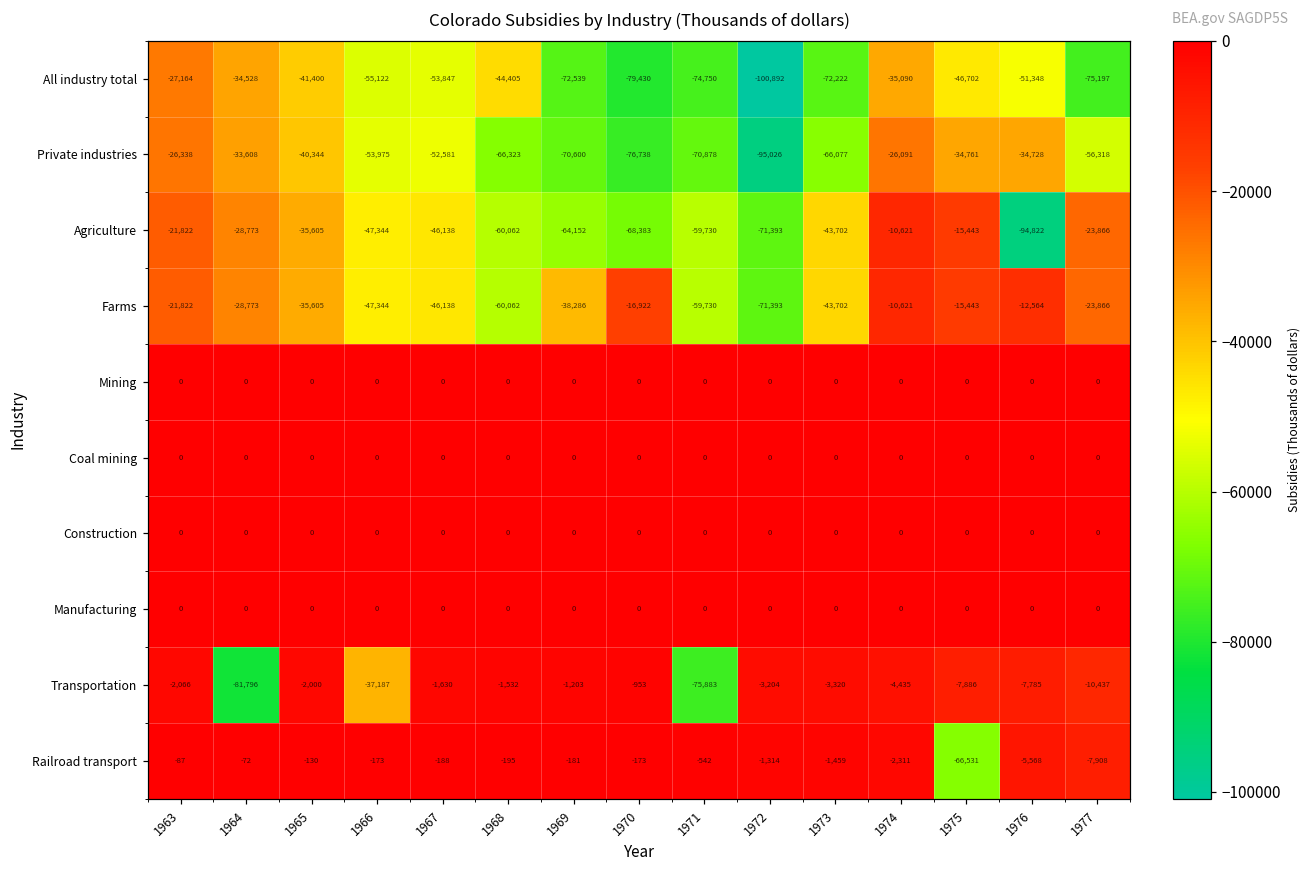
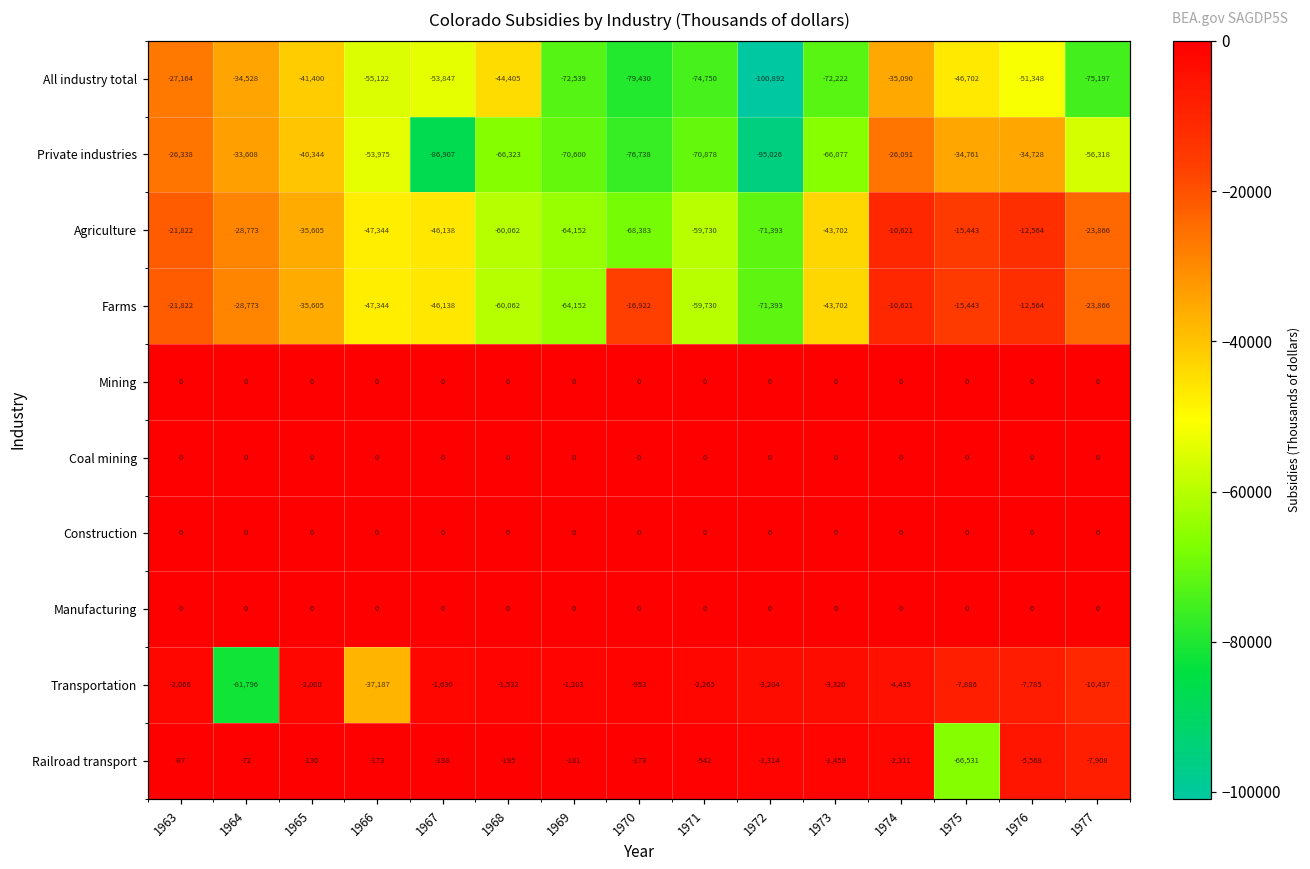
Private industries, 1967: -52,581 -> -86,907
Agriculture, 1976: -94,822 -> -12,564
Farms, 1969: -38,286 -> -64,152
Transportation, 1971: -75,883 -> -2,265
